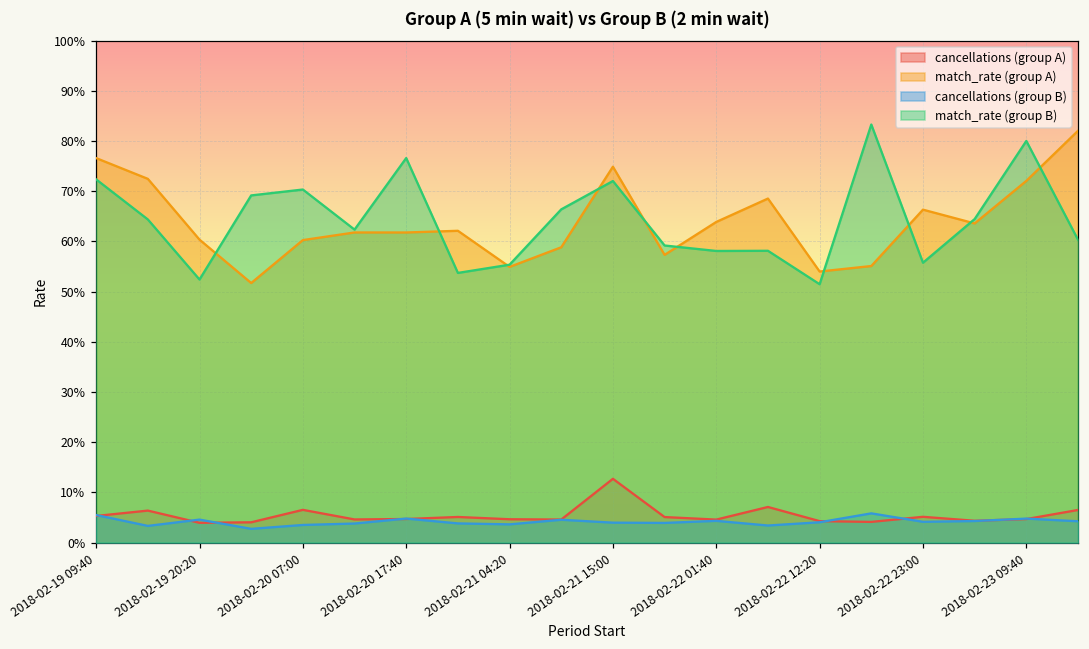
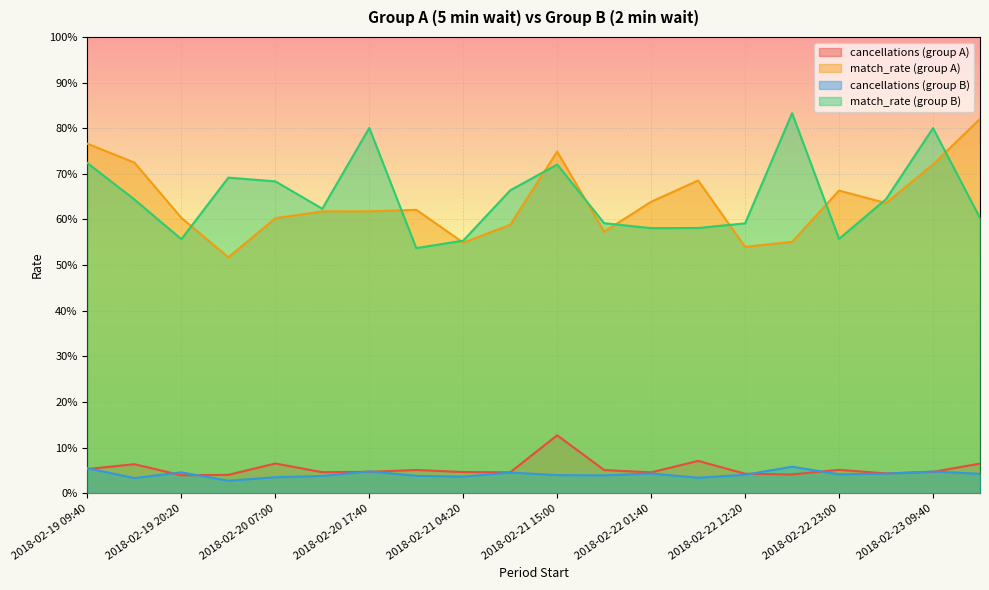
match_rate (group B), 2018-02-19 20:20: 52% -> 56%
match_rate (group B), 2018-02-20 07:00: 70% -> 68%
match_rate (group B), 2018-02-20 17:40: 77% -> 80%
match_rate (group B), 2018-02-22 12:20: 51% -> 59%
